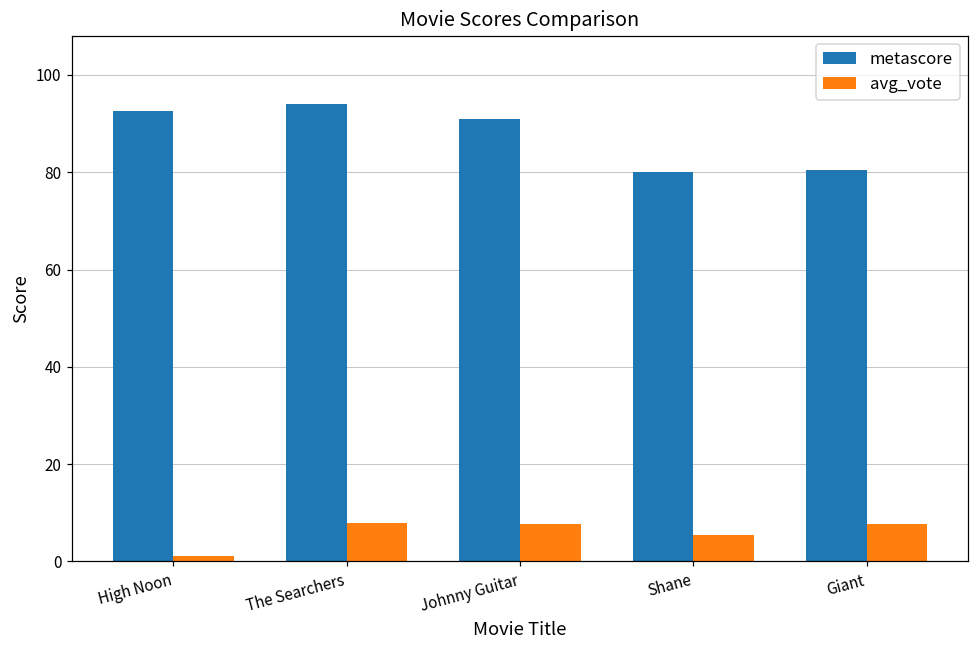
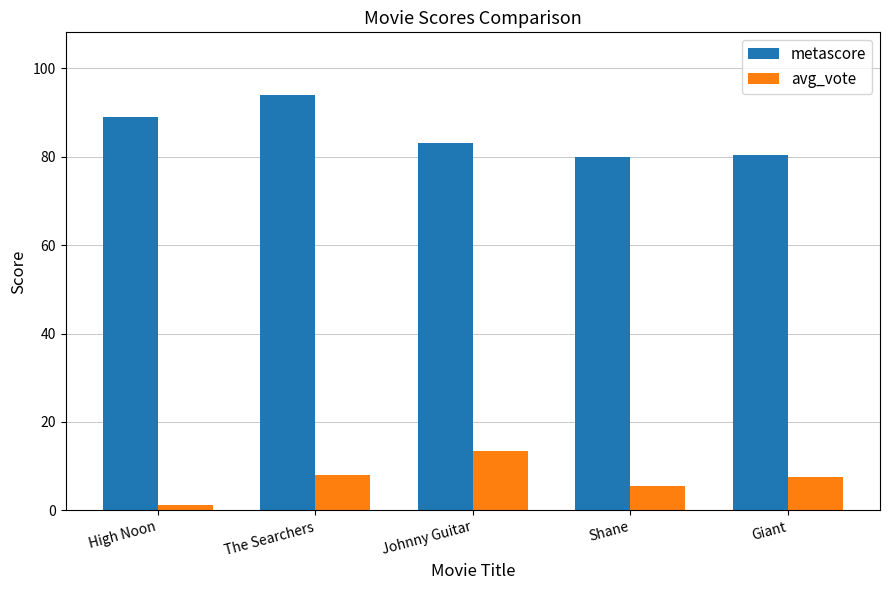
metascore, High Noon: 93 -> 89
metascore, Johnny Guitar: 91 -> 83
avg_vote, Johnny Guitar: 8 -> 14
